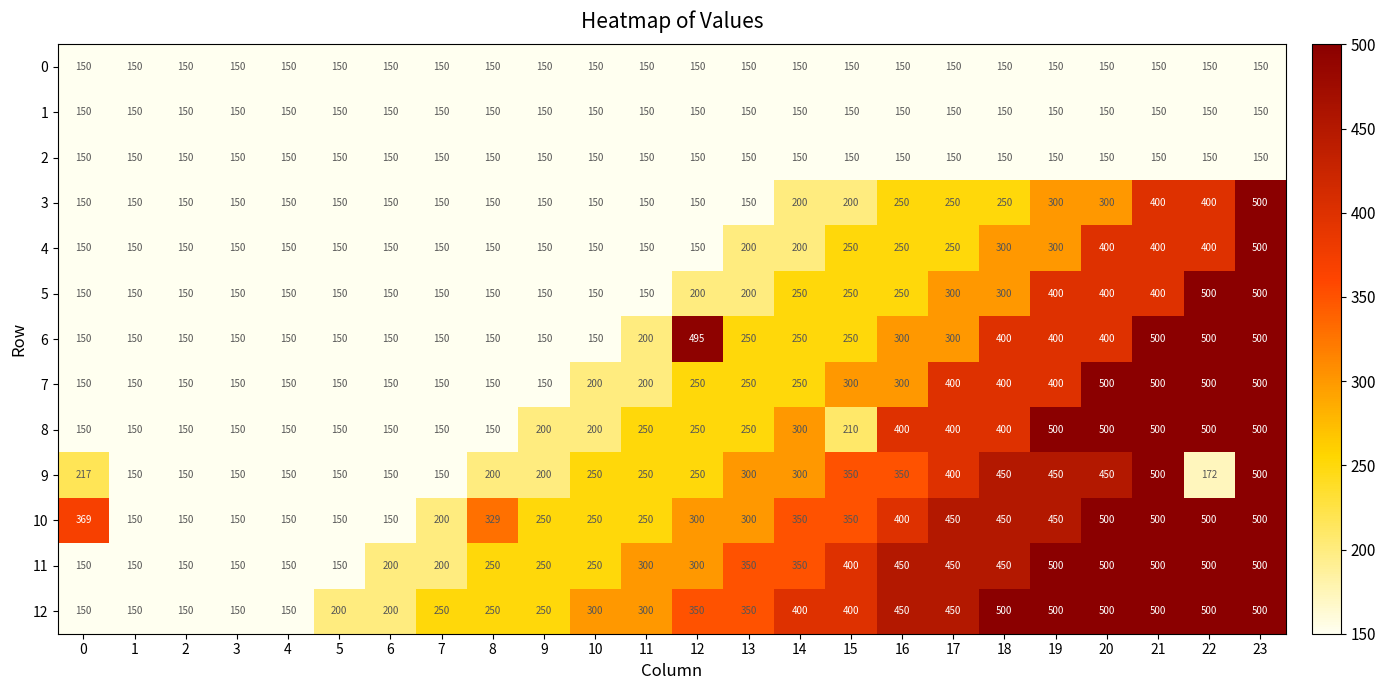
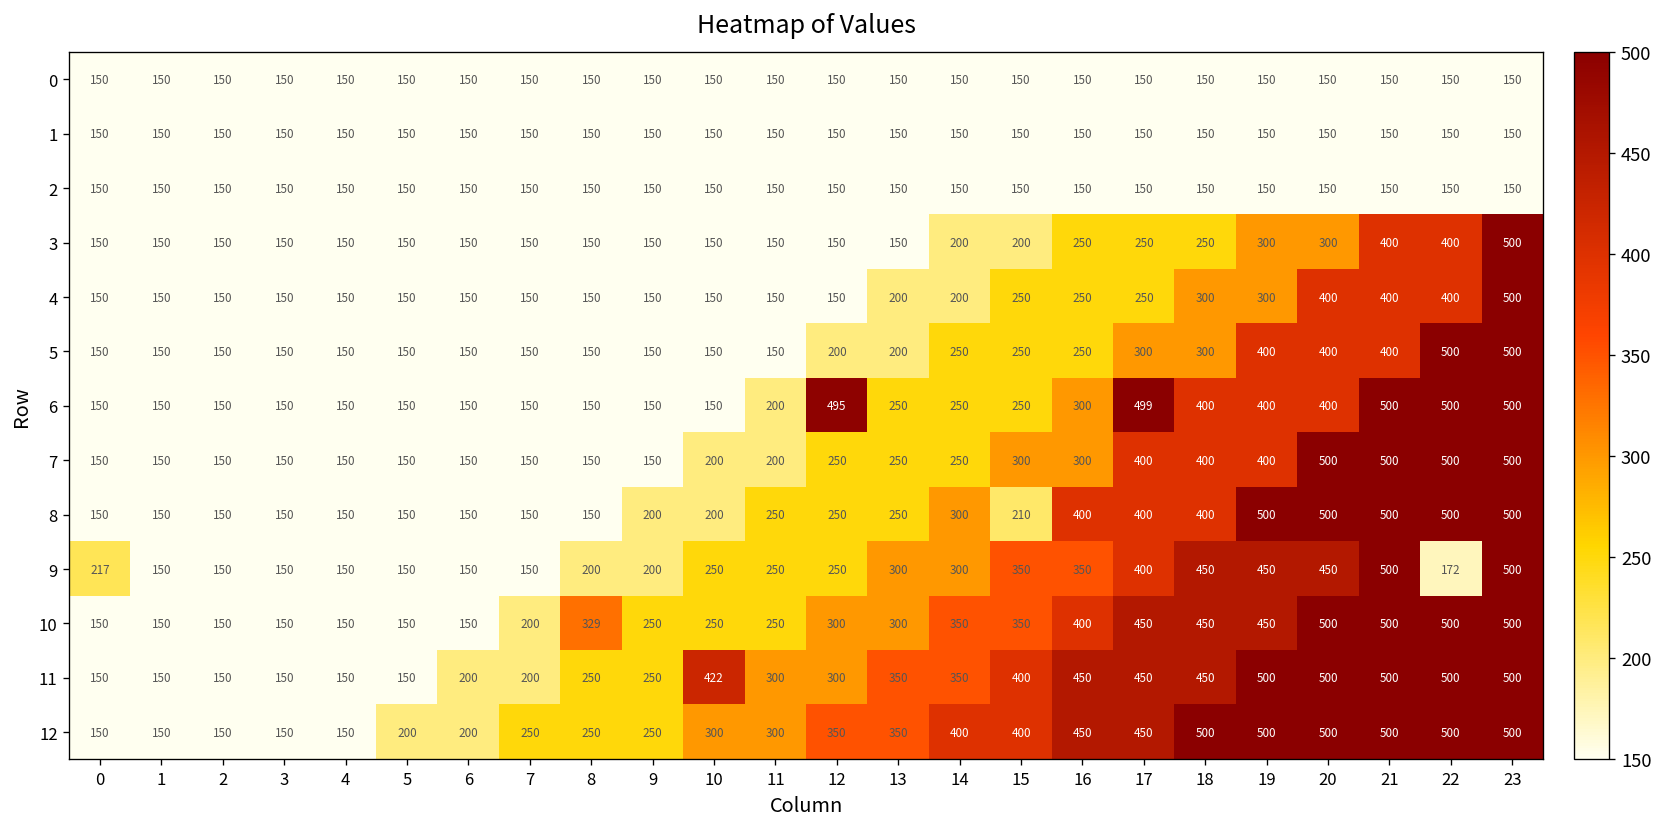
6, 17: 300 -> 499
10, 0: 369 -> 150
11, 10: 250 -> 422
